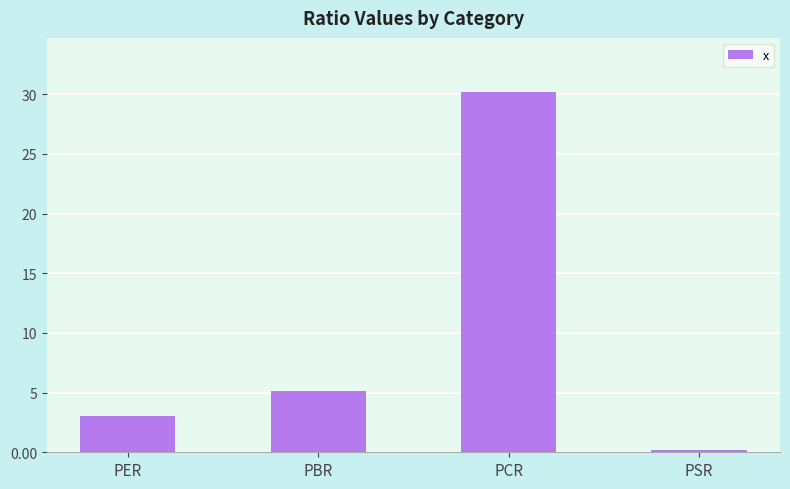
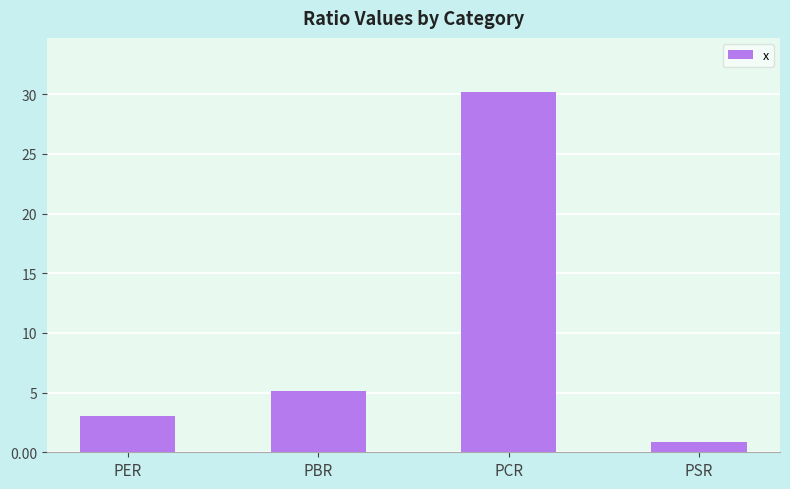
PSR: 0.2 -> 0.9
